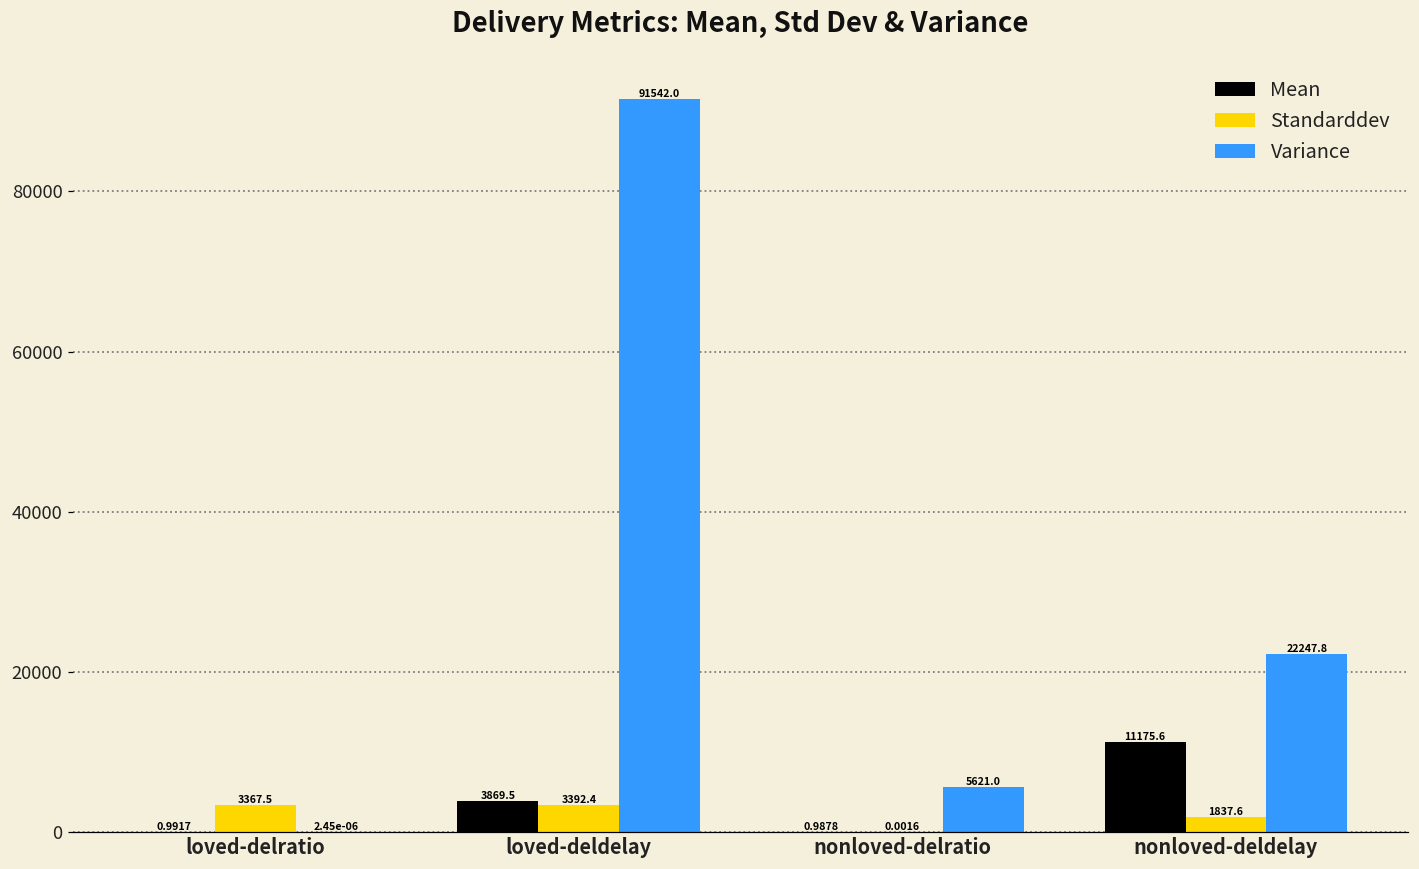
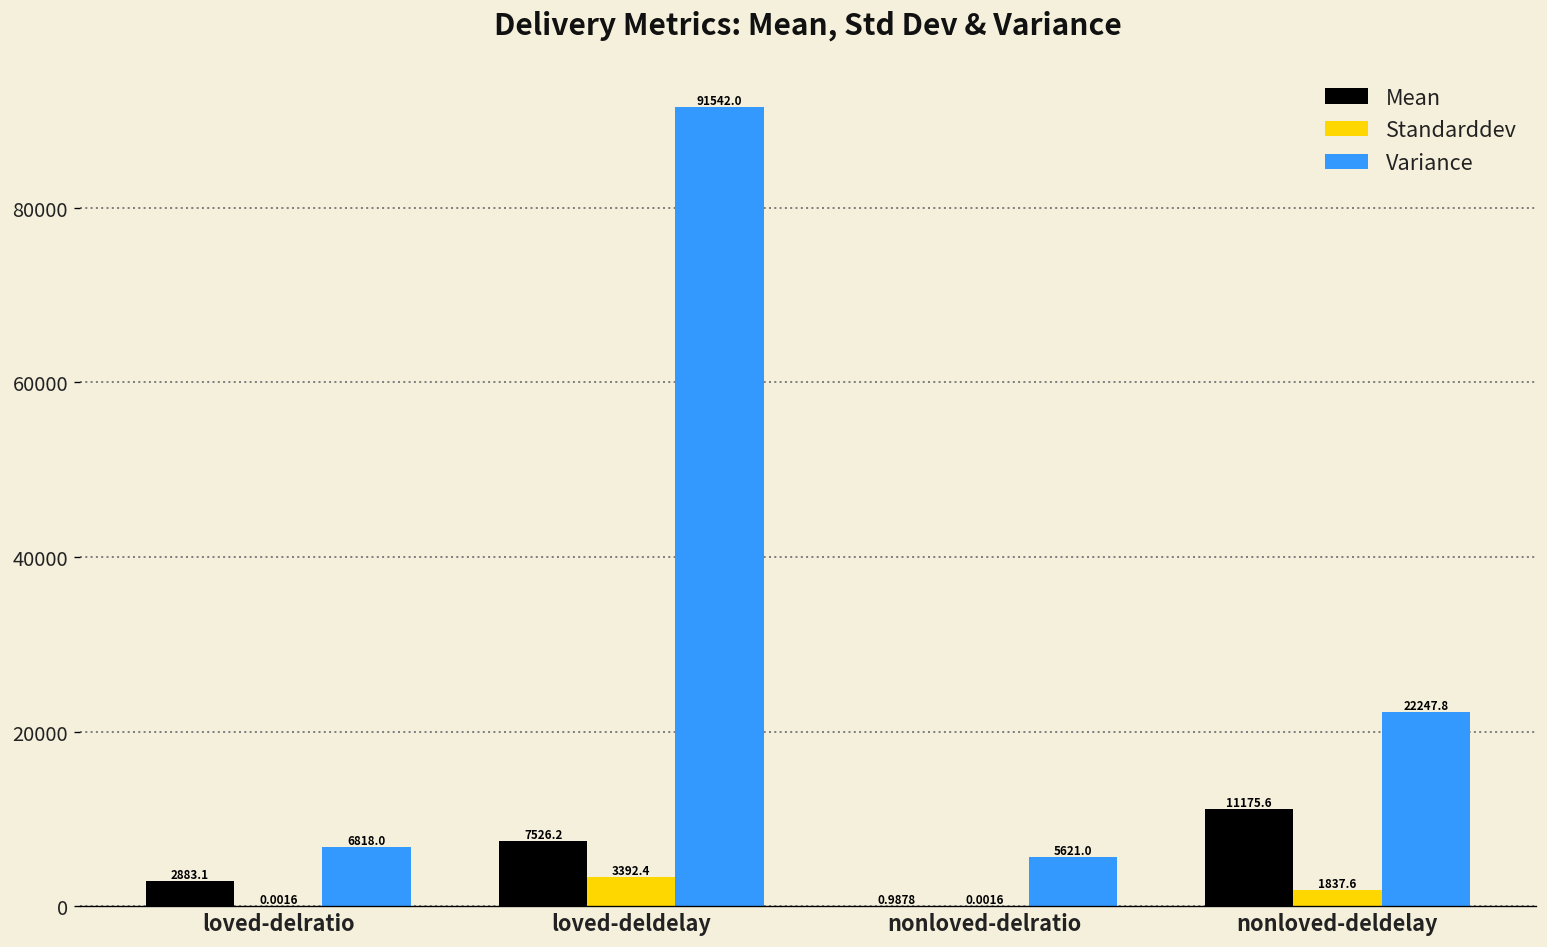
Mean, loved-delratio: 0.9917 -> 2883.1
Standarddev, loved-delratio: 3367.5 -> 0.0016
Variance, loved-delratio: 2.45e-06 -> 6818.0
Mean, loved-deldelay: 3869.5 -> 7526.2
